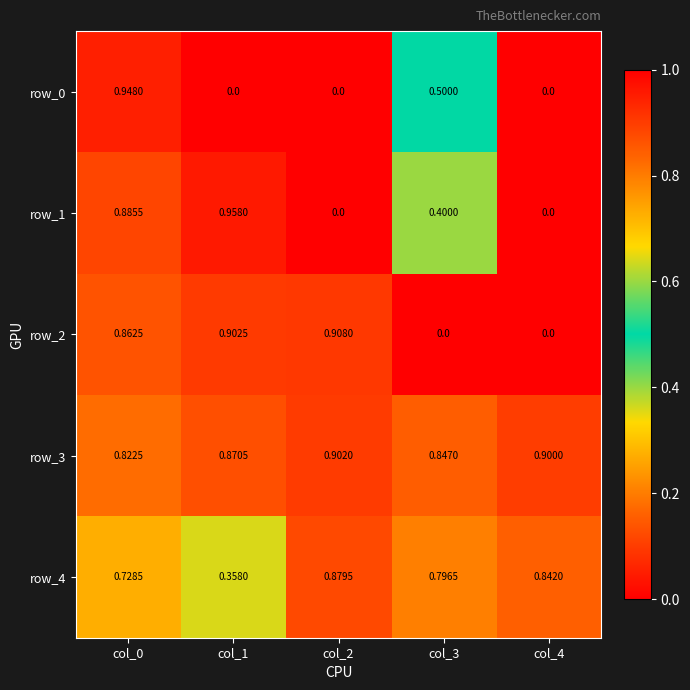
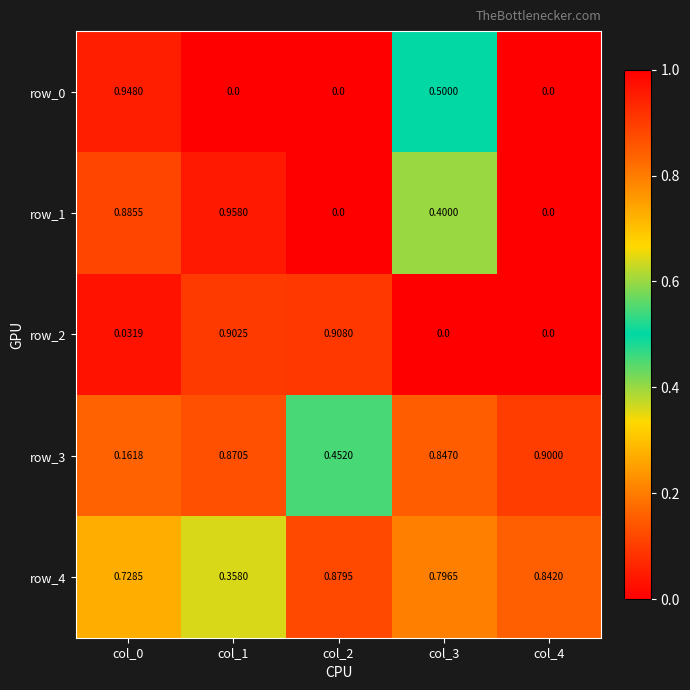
row_2, col_0: 0.8625 -> 0.0319
row_3, col_0: 0.8225 -> 0.1618
row_3, col_2: 0.9020 -> 0.4520
